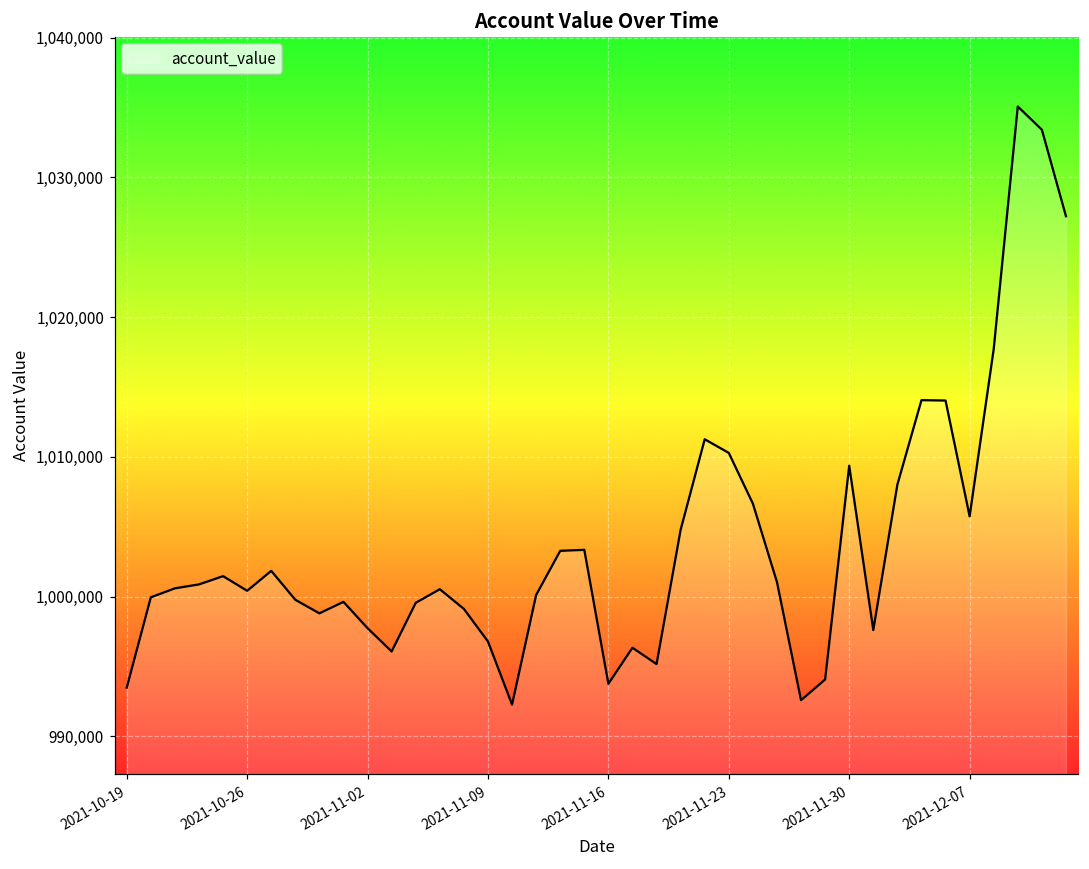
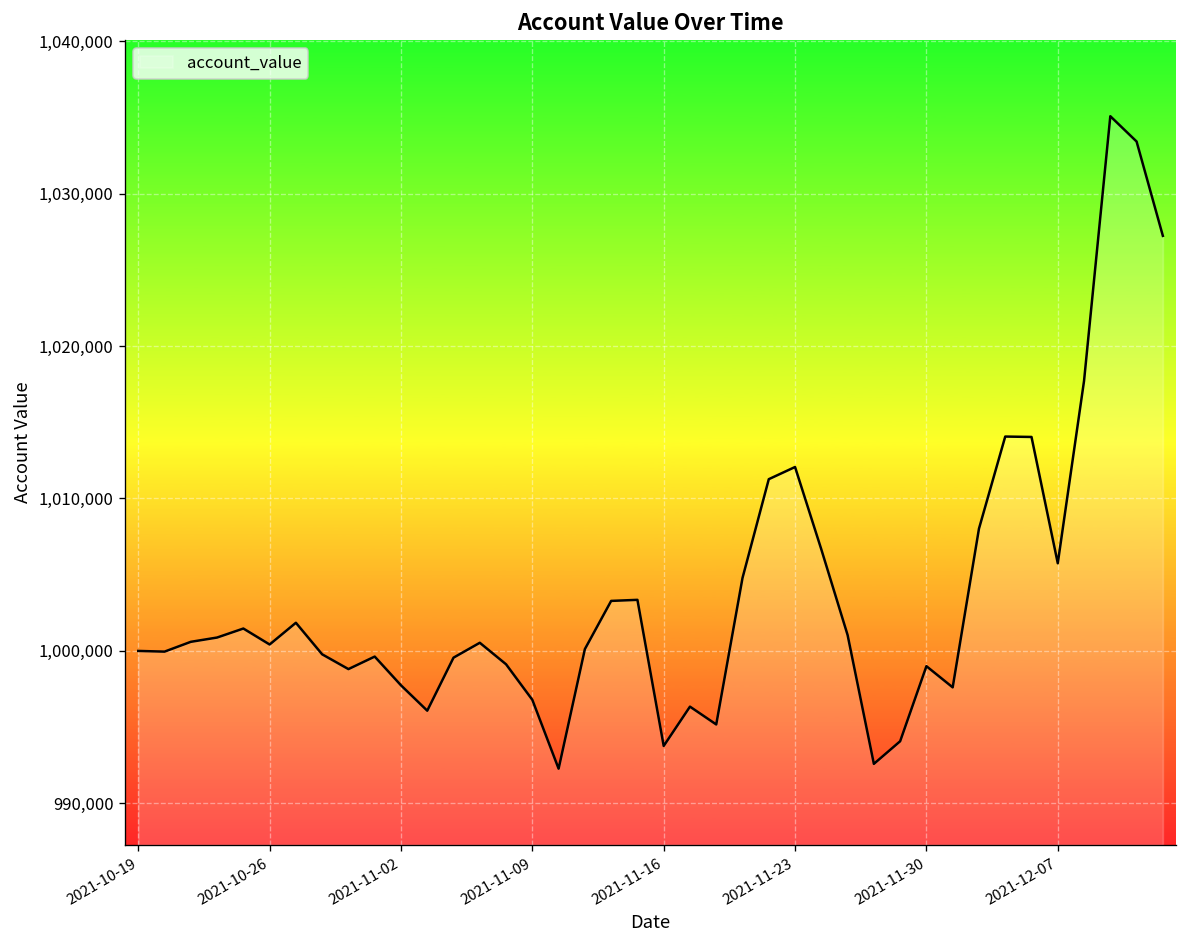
2021-10-19: 993,500 -> 1,000,000
2021-11-23: 1,010,300 -> 1,012,100
2021-11-30: 1,009,400 -> 999,000
